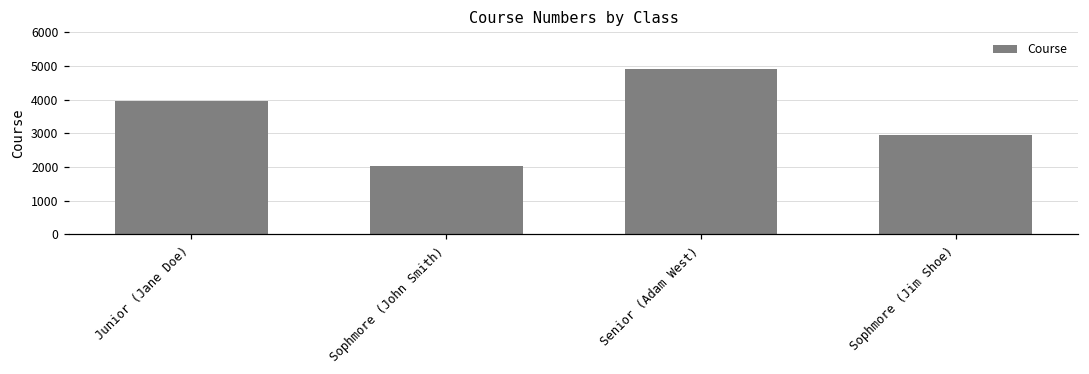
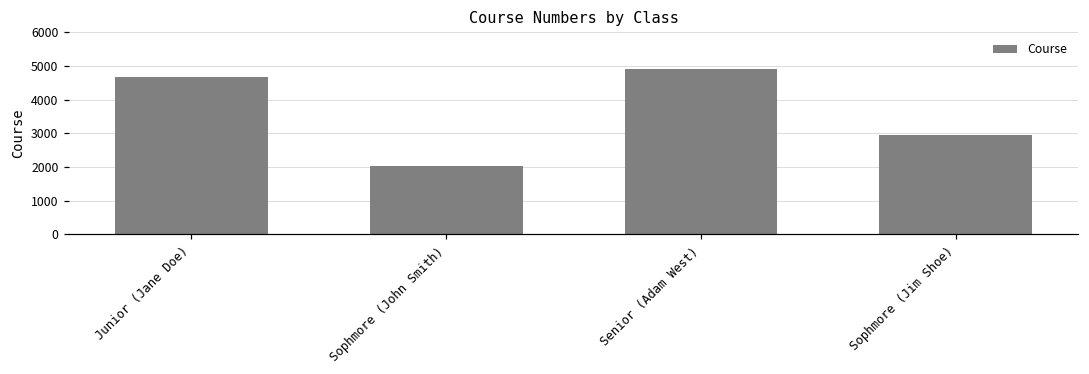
Junior (Jane Doe): 4000 -> 4700
